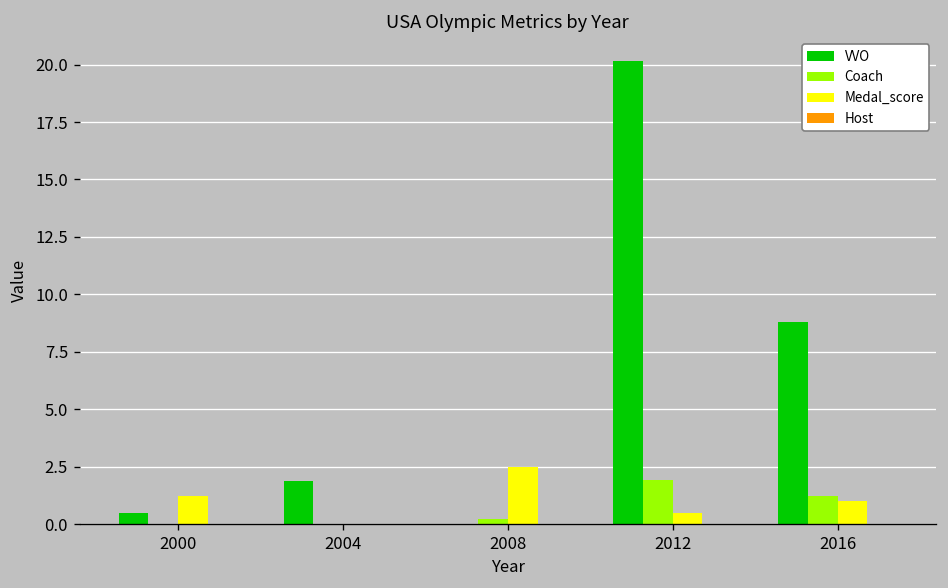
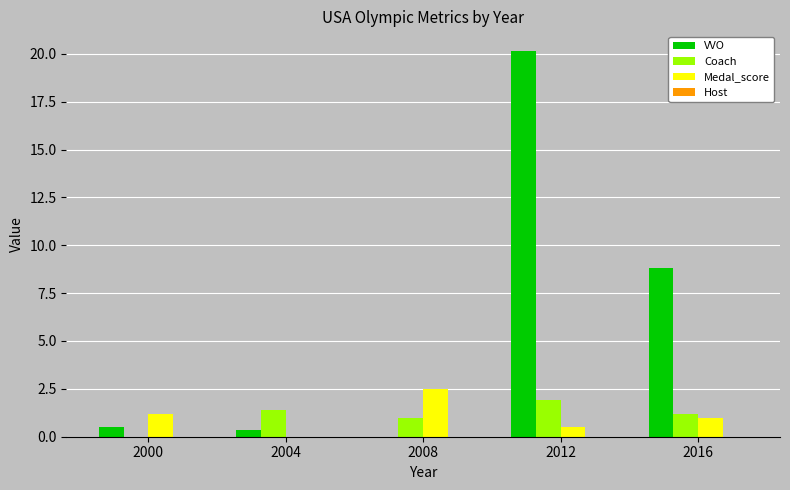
VVO, 2004: 1.9 -> 0.3
Coach, 2004: 0.0 -> 1.4
Coach, 2008: 0.2 -> 1.0
